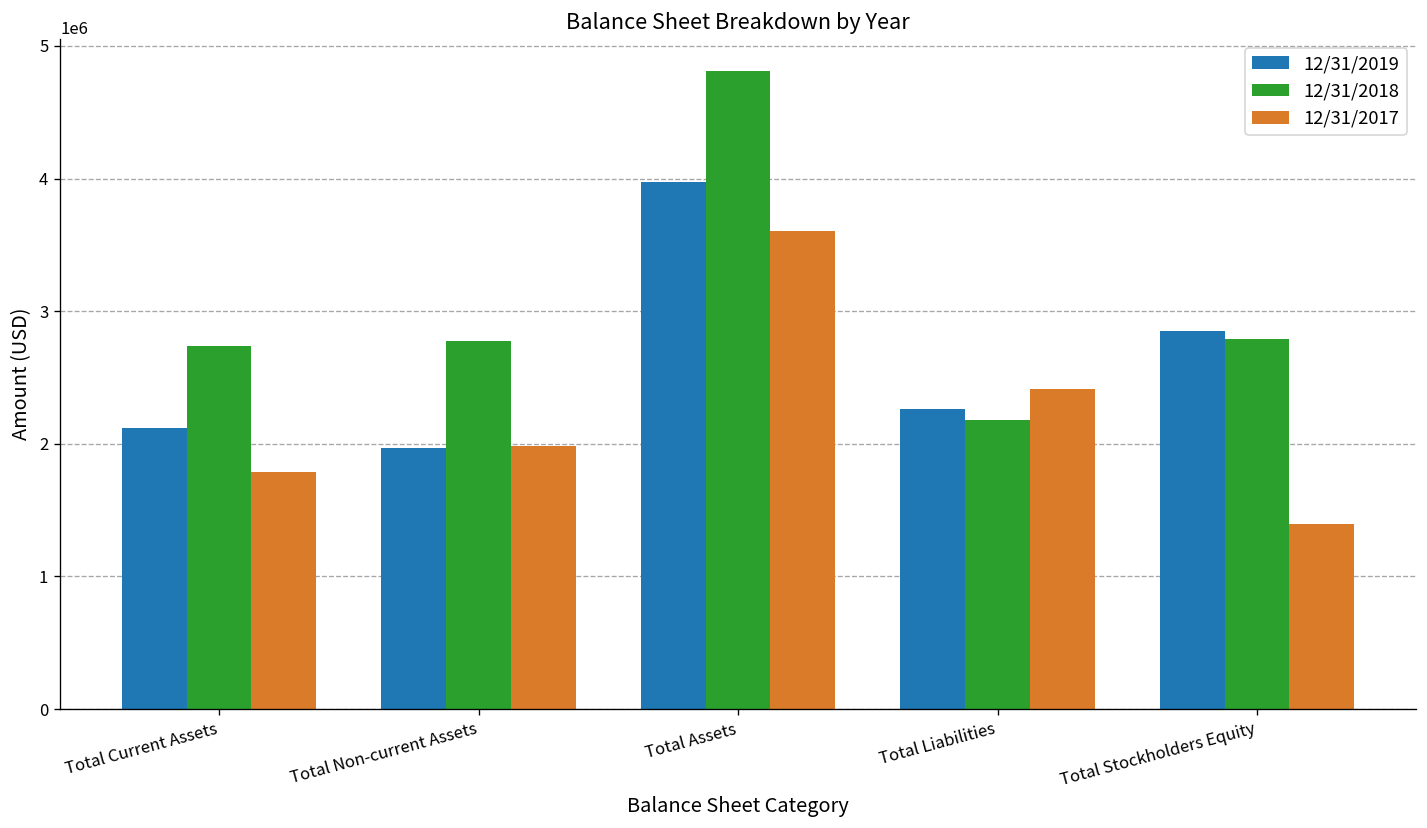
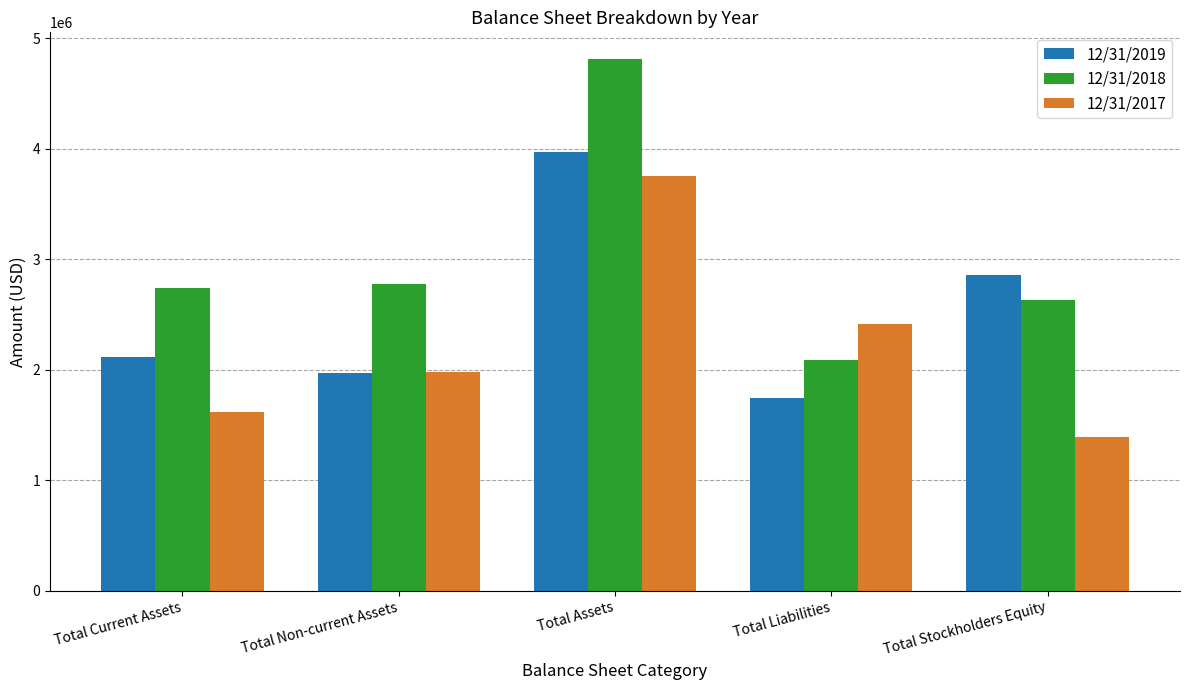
12/31/2017, Total Current Assets: 1780000 -> 1620000
12/31/2017, Total Assets: 3600000 -> 3760000
12/31/2019, Total Liabilities: 2260000 -> 1750000
12/31/2018, Total Liabilities: 2180000 -> 2090000
12/31/2018, Total Stockholders Equity: 2790000 -> 2630000
